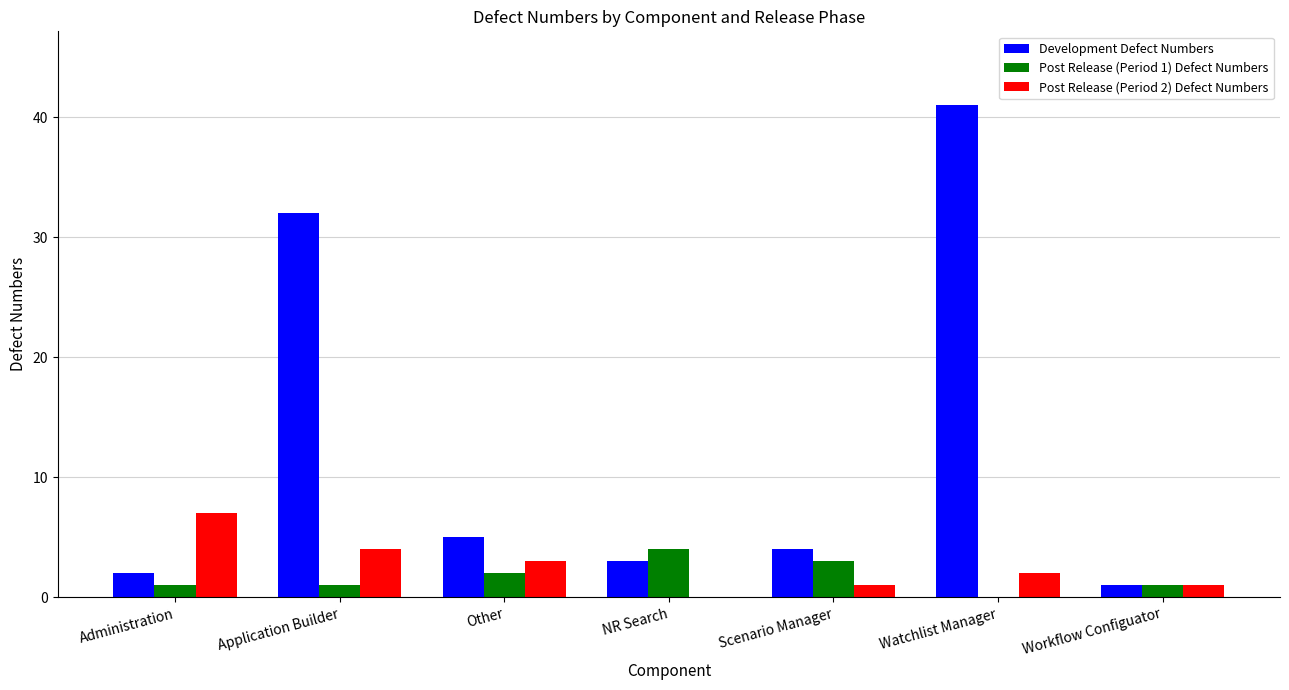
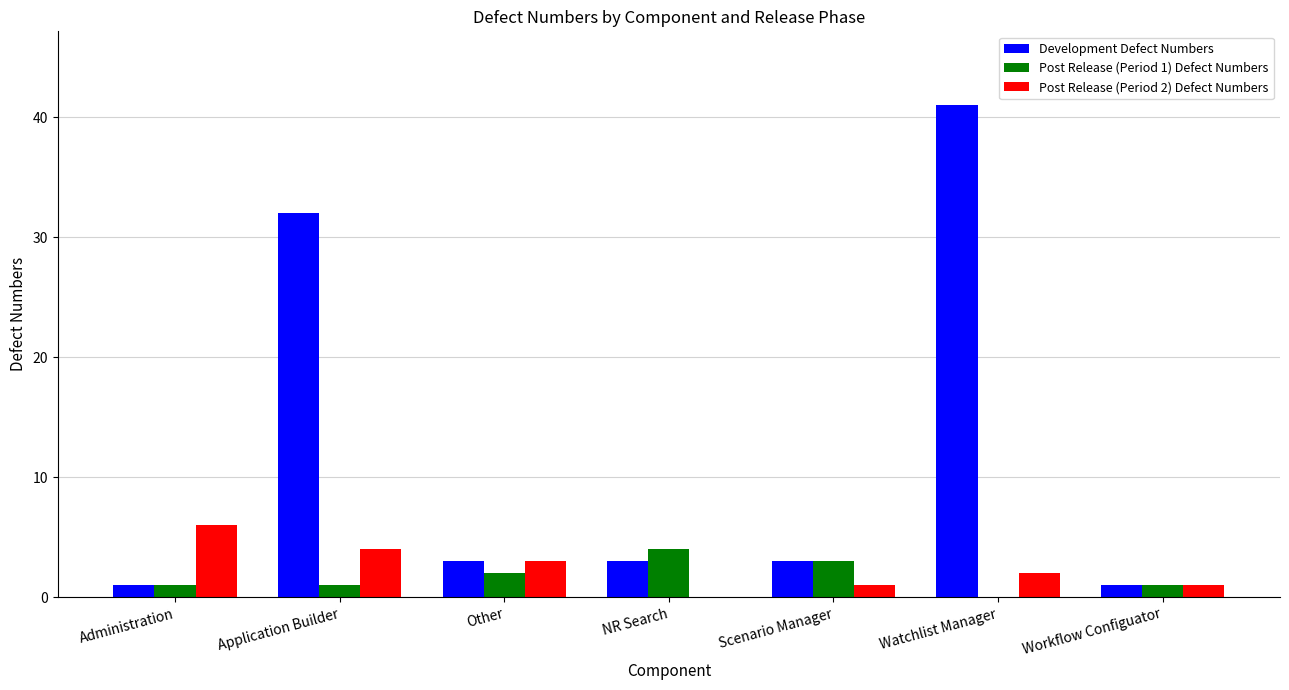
Development Defect Numbers, Administration: 2 -> 1
Post Release (Period 2) Defect Numbers, Administration: 7 -> 6
Development Defect Numbers, Other: 5 -> 3
Development Defect Numbers, Scenario Manager: 4 -> 3
